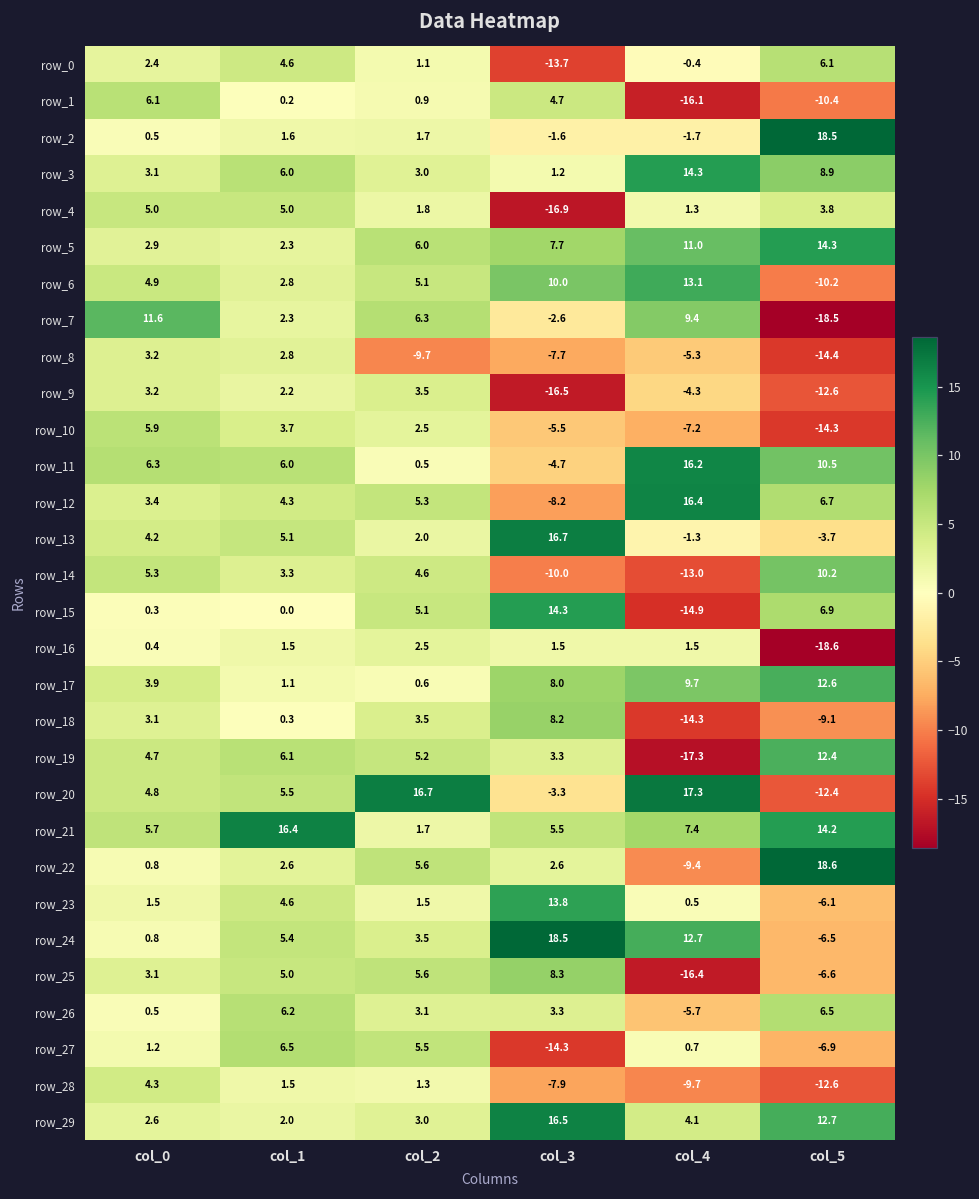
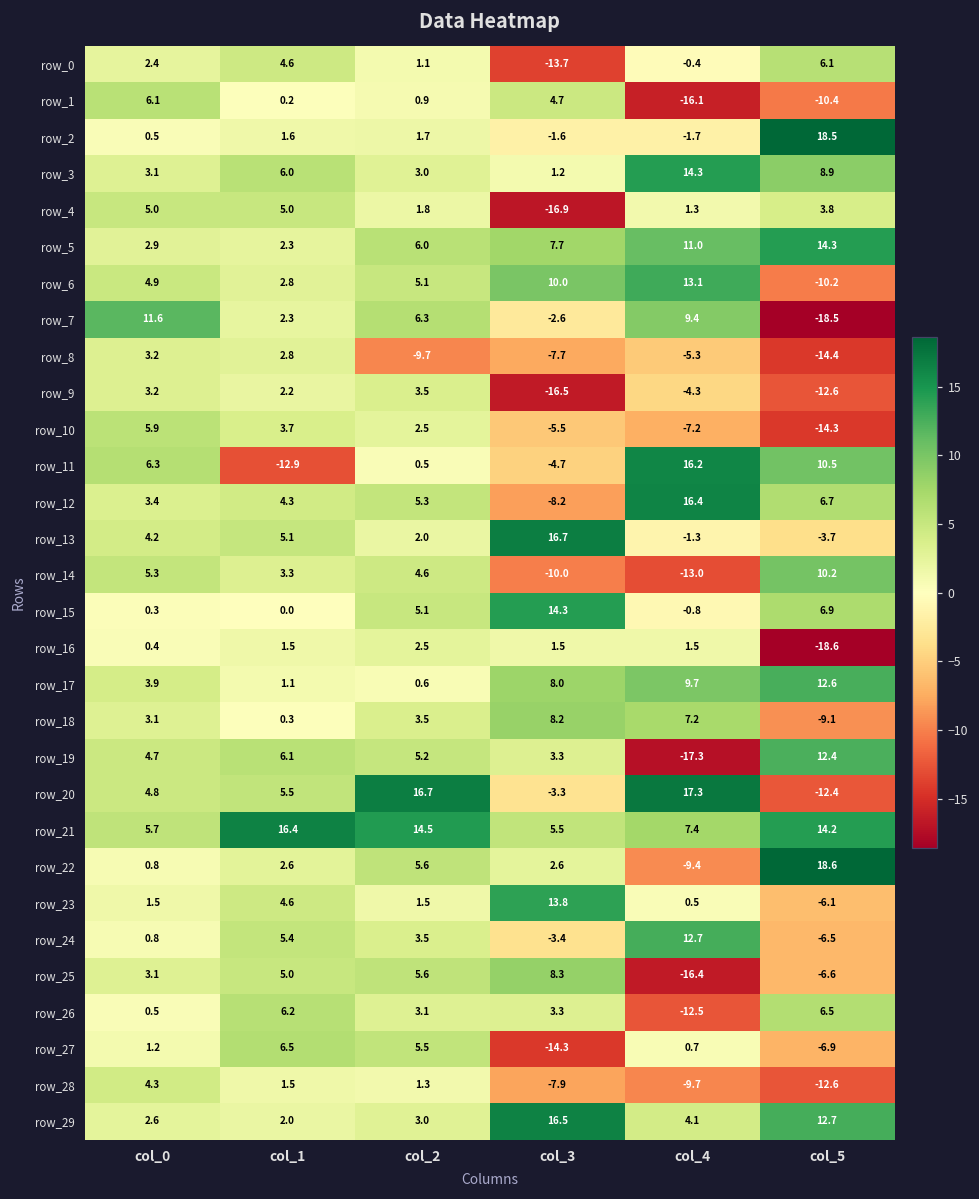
row_11, col_1: 6.0 -> -12.9
row_15, col_4: -14.9 -> -0.8
row_18, col_4: -14.3 -> 7.2
row_21, col_2: 1.7 -> 14.5
row_24, col_3: 18.5 -> -3.4
row_26, col_4: -5.7 -> -12.5
